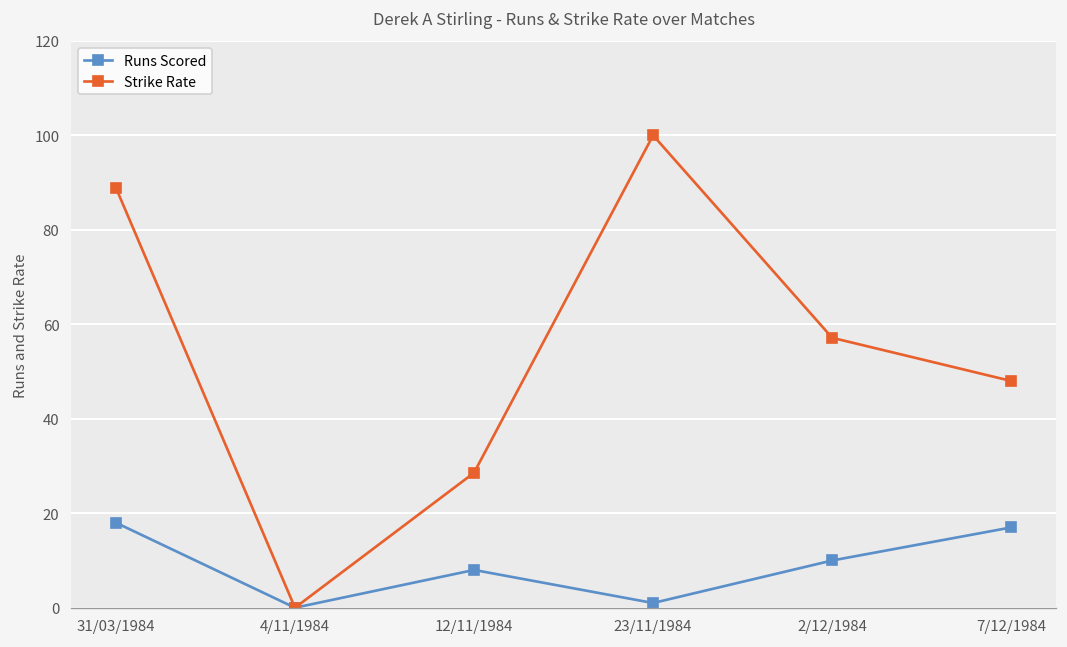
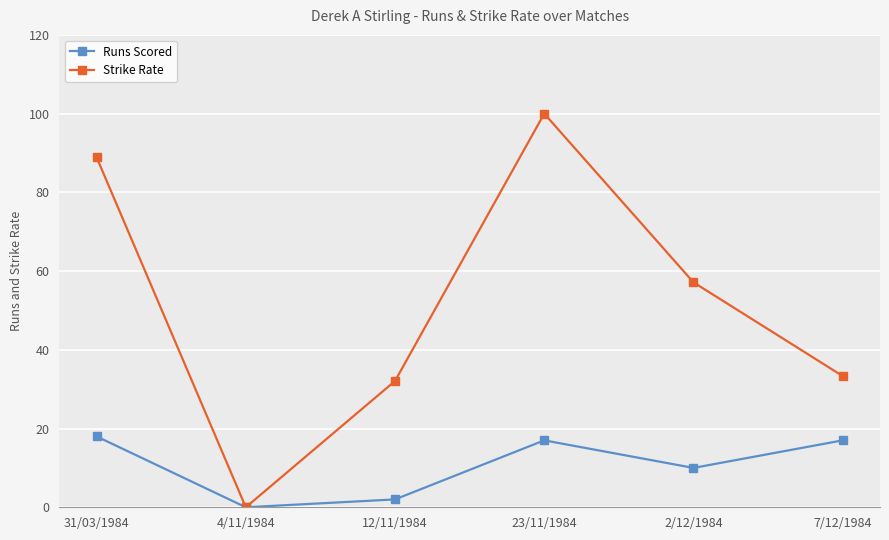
Runs Scored, 12/11/1984: 8 -> 2
Strike Rate, 12/11/1984: 29 -> 32
Runs Scored, 23/11/1984: 1 -> 17
Strike Rate, 7/12/1984: 48 -> 33
